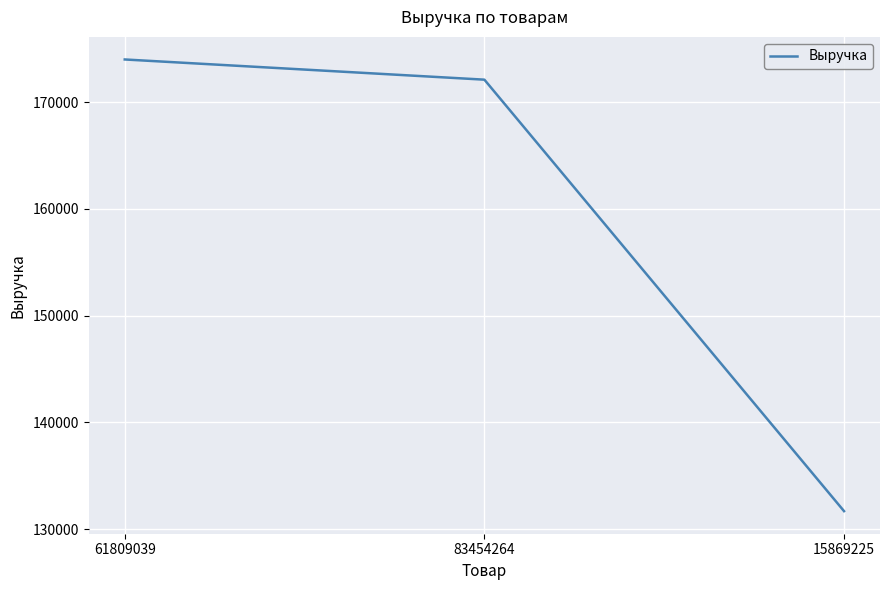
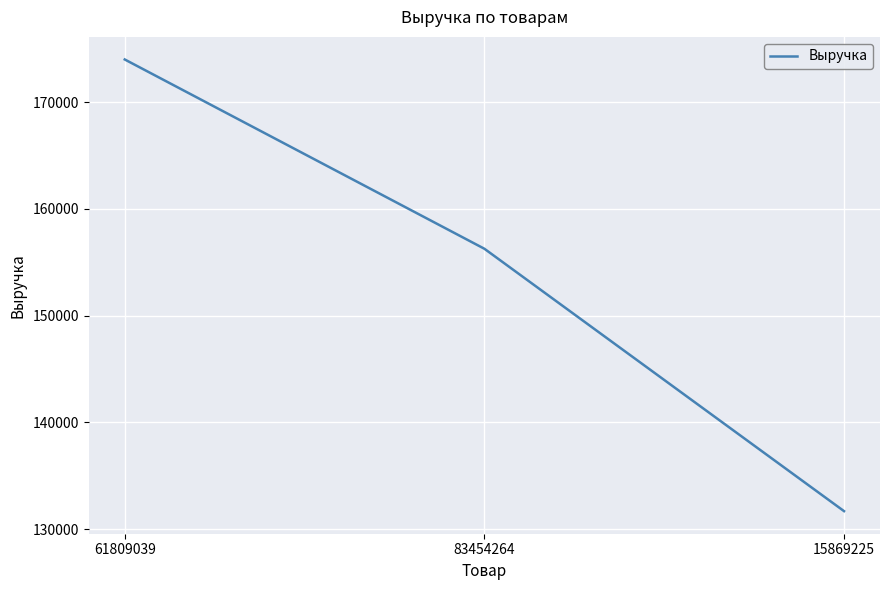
83454264: 172100 -> 156300
